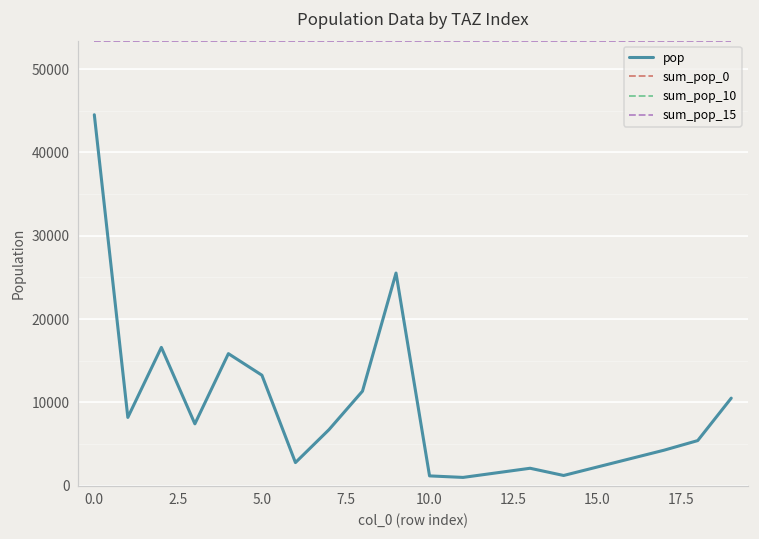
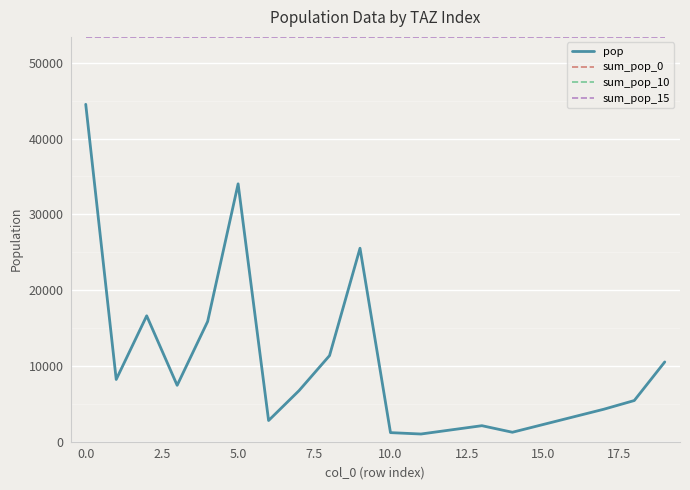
pop, 5.0: 13000 -> 34000
